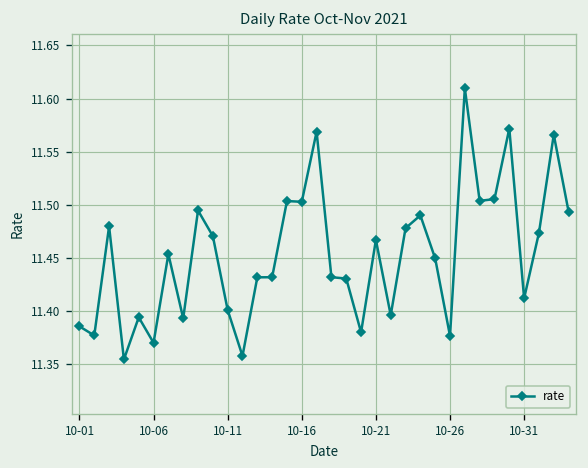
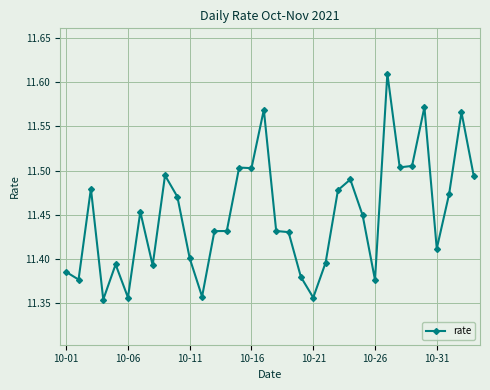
10-06: 11.37 -> 11.36
10-21: 11.47 -> 11.36
